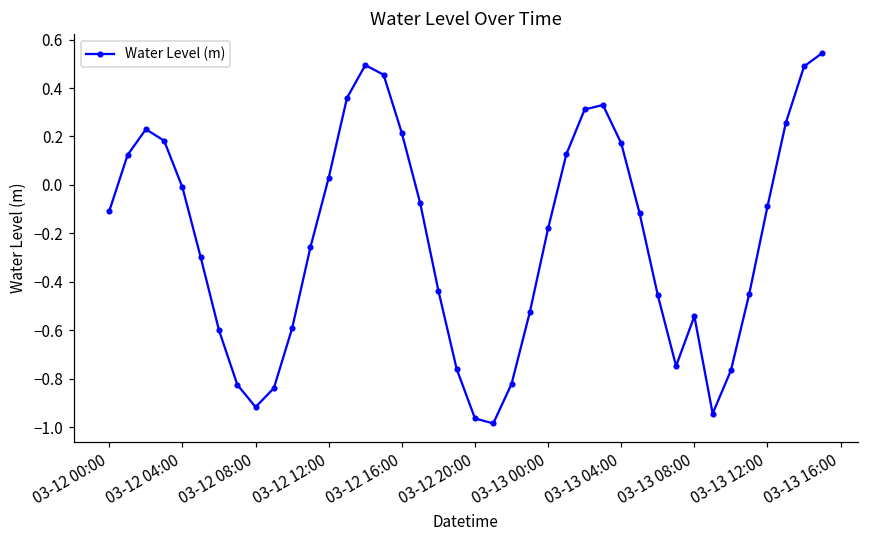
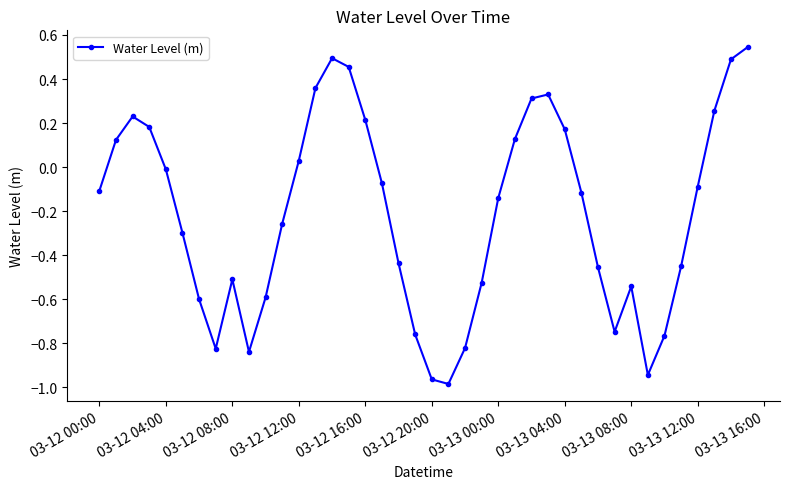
03-12 08:00: -0.92 -> -0.51
03-13 00:00: -0.18 -> -0.14
